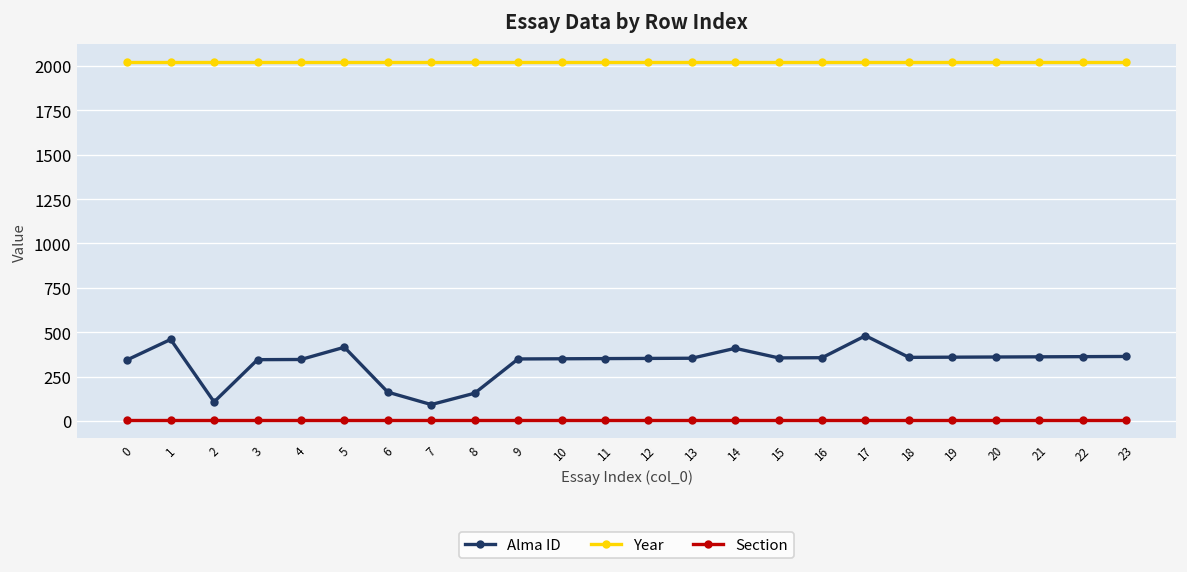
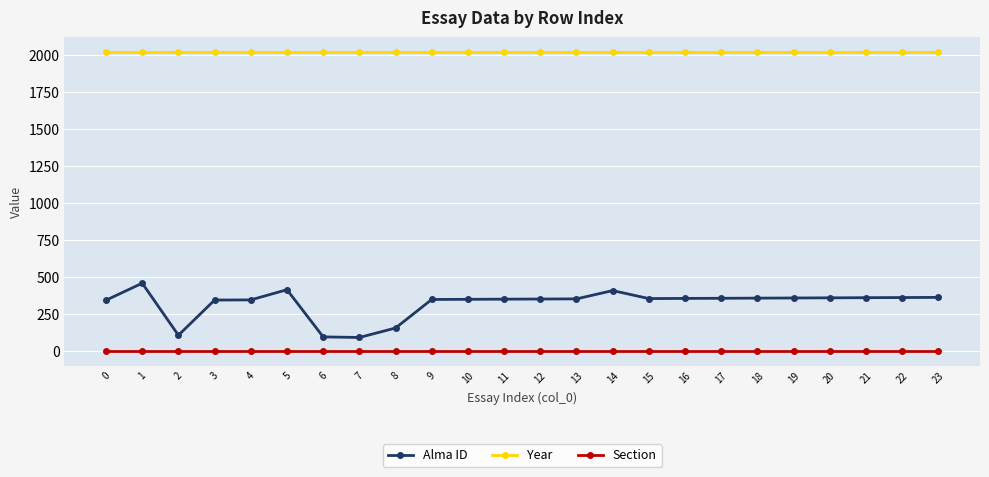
Alma ID, 6: 160 -> 100
Alma ID, 17: 480 -> 360
